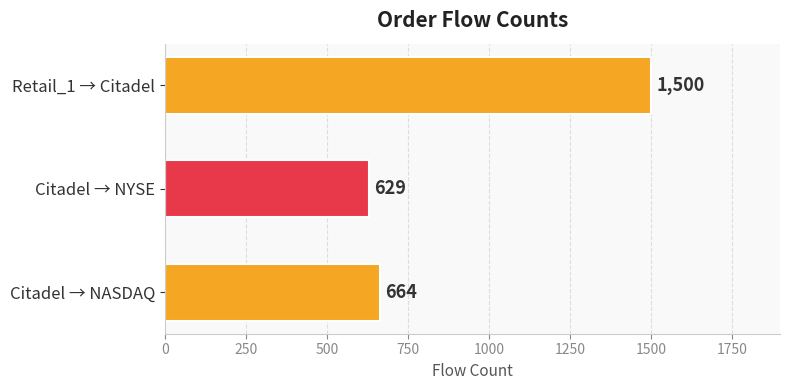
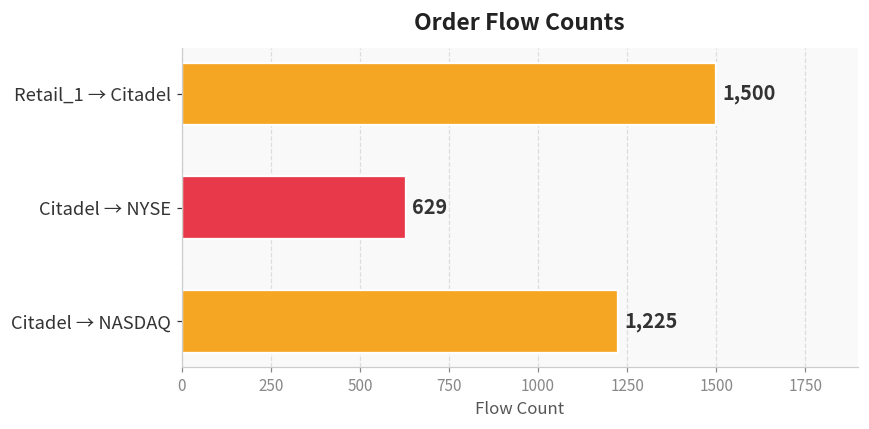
Citadel → NASDAQ: 664 -> 1,225
